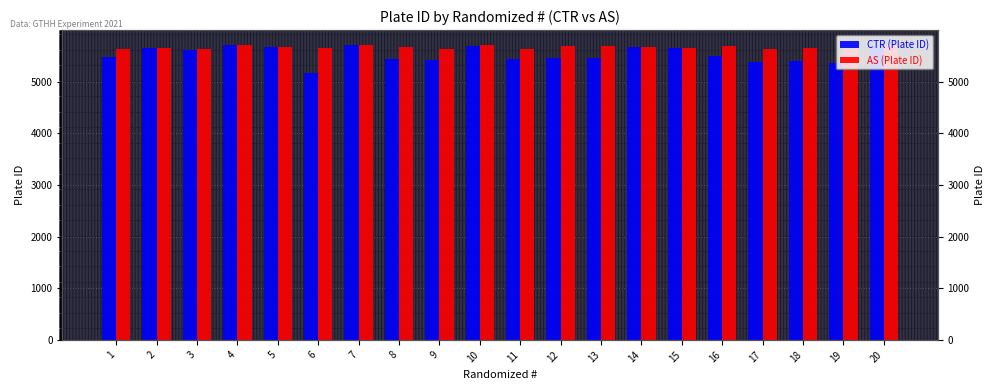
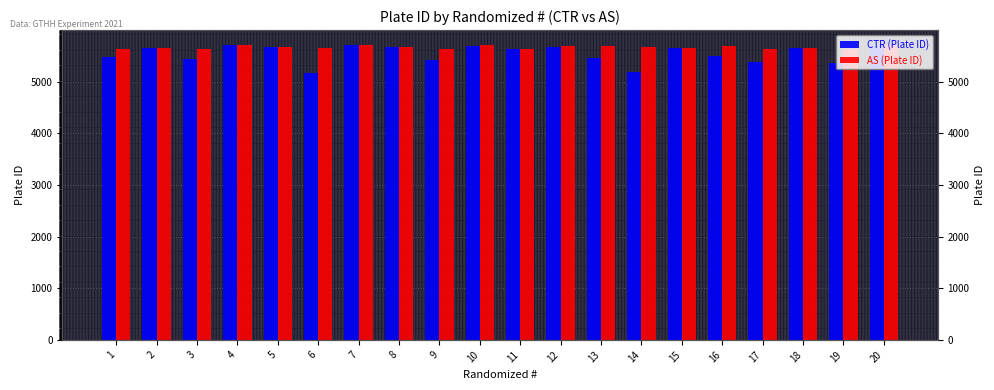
CTR (Plate ID), 3: 5600 -> 5400
CTR (Plate ID), 8: 5400 -> 5700
CTR (Plate ID), 11: 5400 -> 5600
CTR (Plate ID), 12: 5400 -> 5700
CTR (Plate ID), 14: 5700 -> 5200
CTR (Plate ID), 18: 5400 -> 5600
